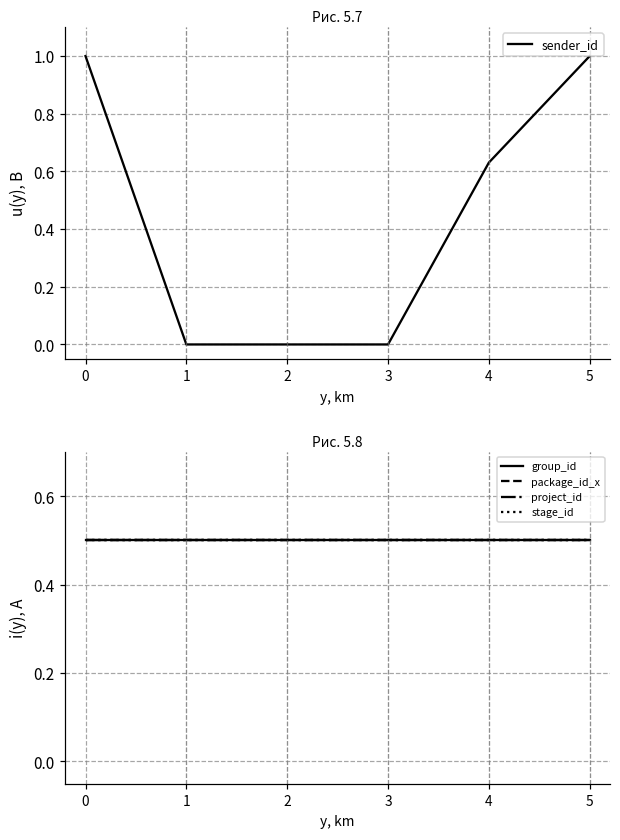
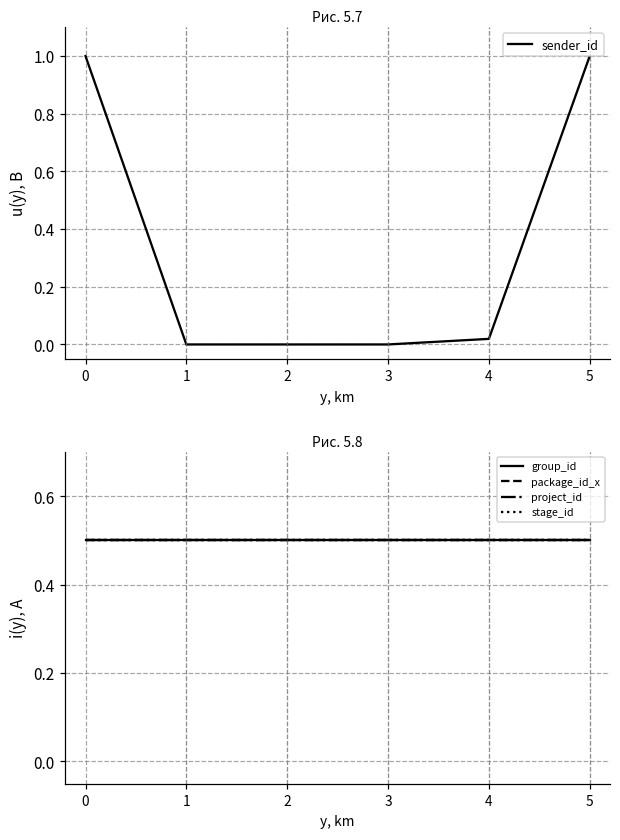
Рис. 5.7, 4: 0.63 -> 0.02
